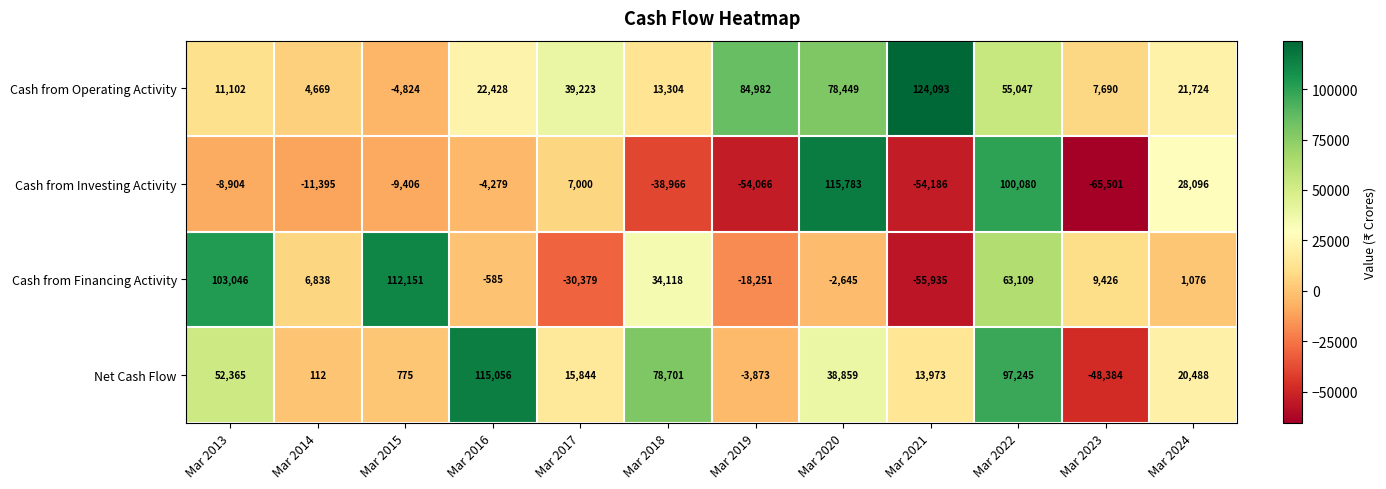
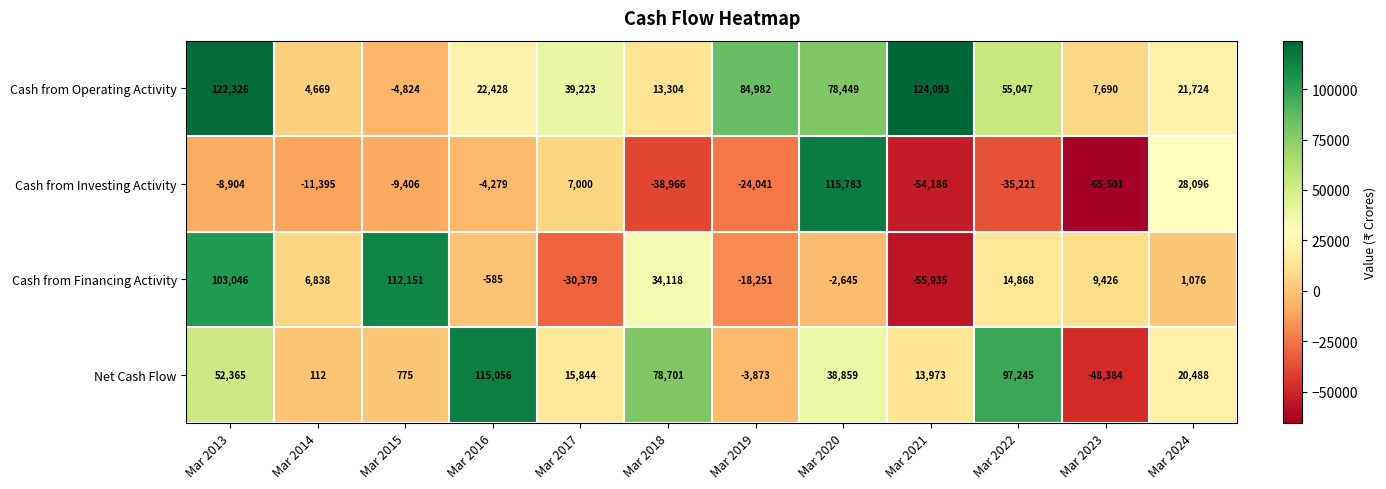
Cash from Operating Activity, Mar 2013: 11,102 -> 122,326
Cash from Investing Activity, Mar 2019: -54,066 -> -24,041
Cash from Investing Activity, Mar 2022: 100,080 -> -35,221
Cash from Financing Activity, Mar 2022: 63,109 -> 14,868
